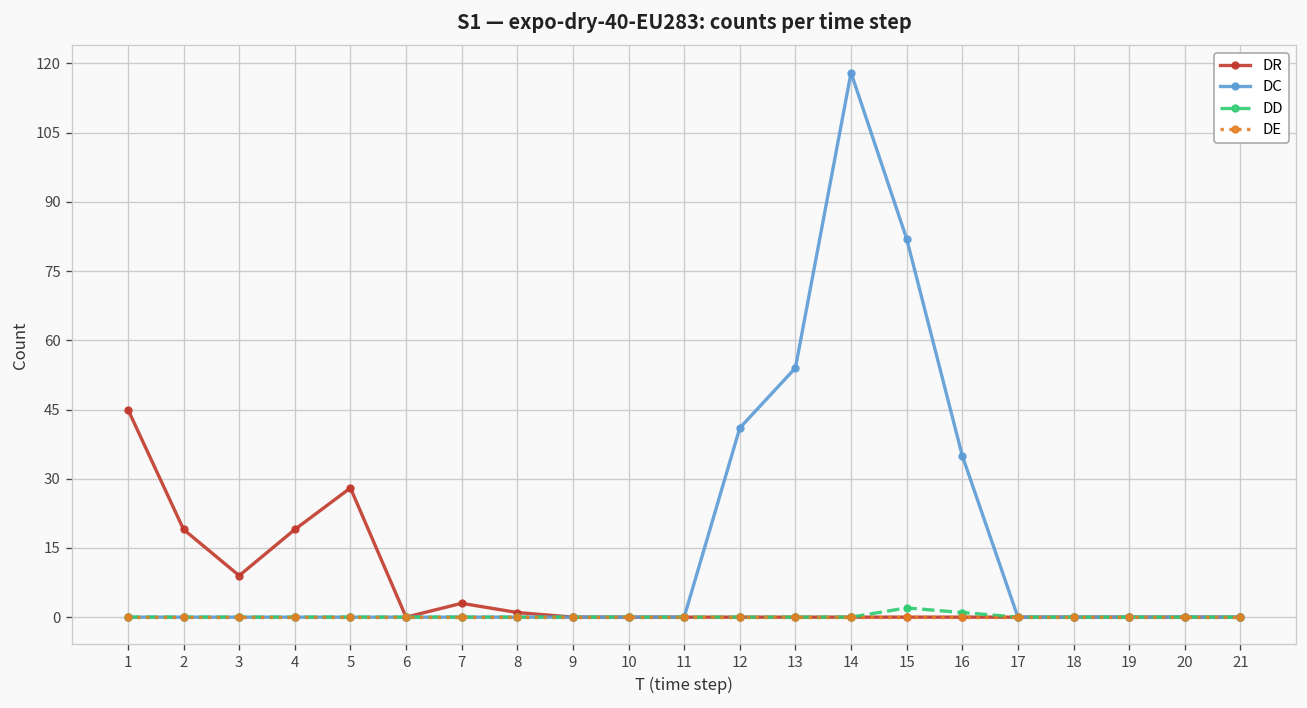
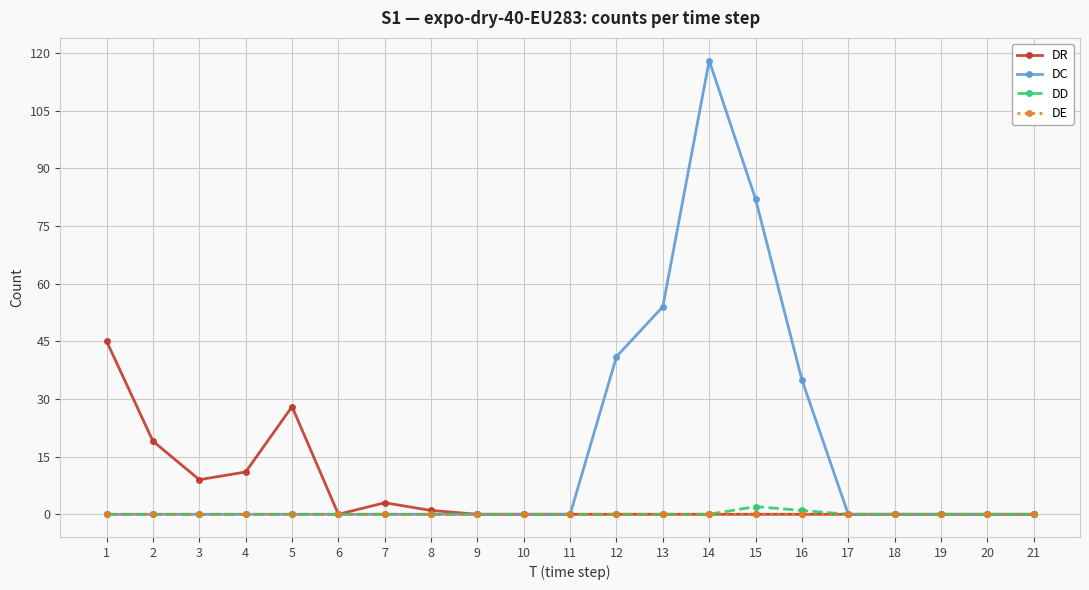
DR, 4: 19 -> 11
